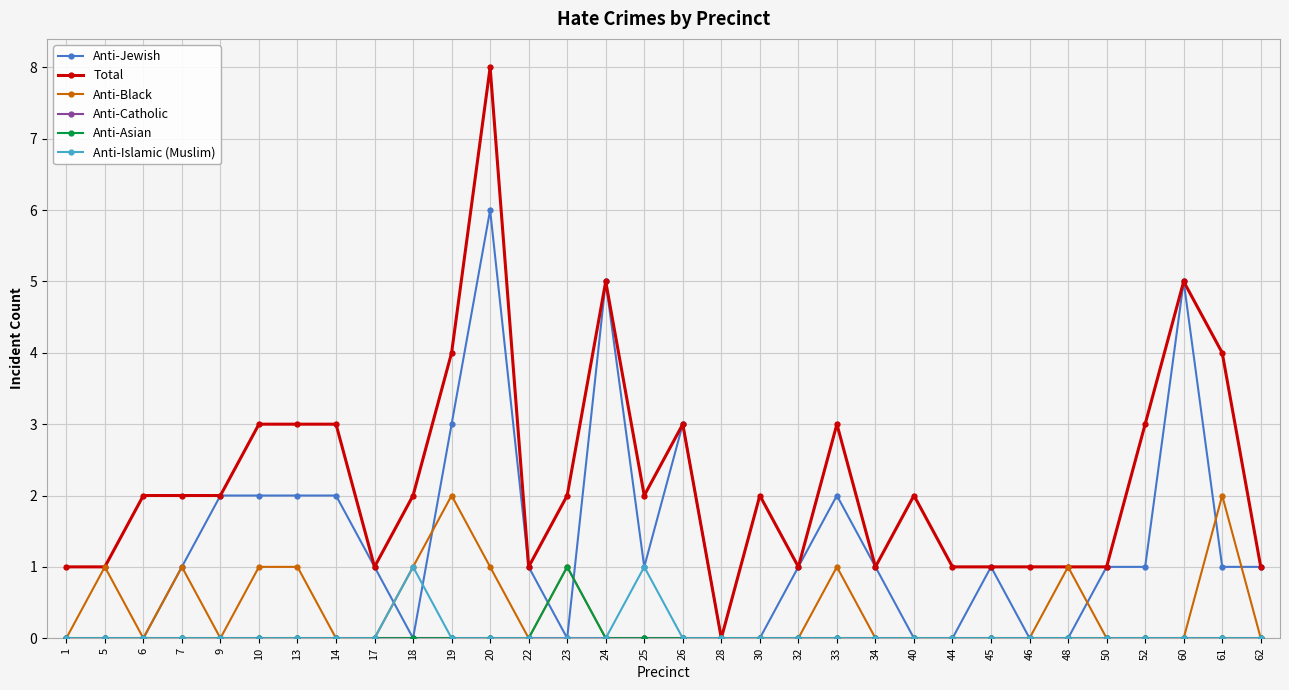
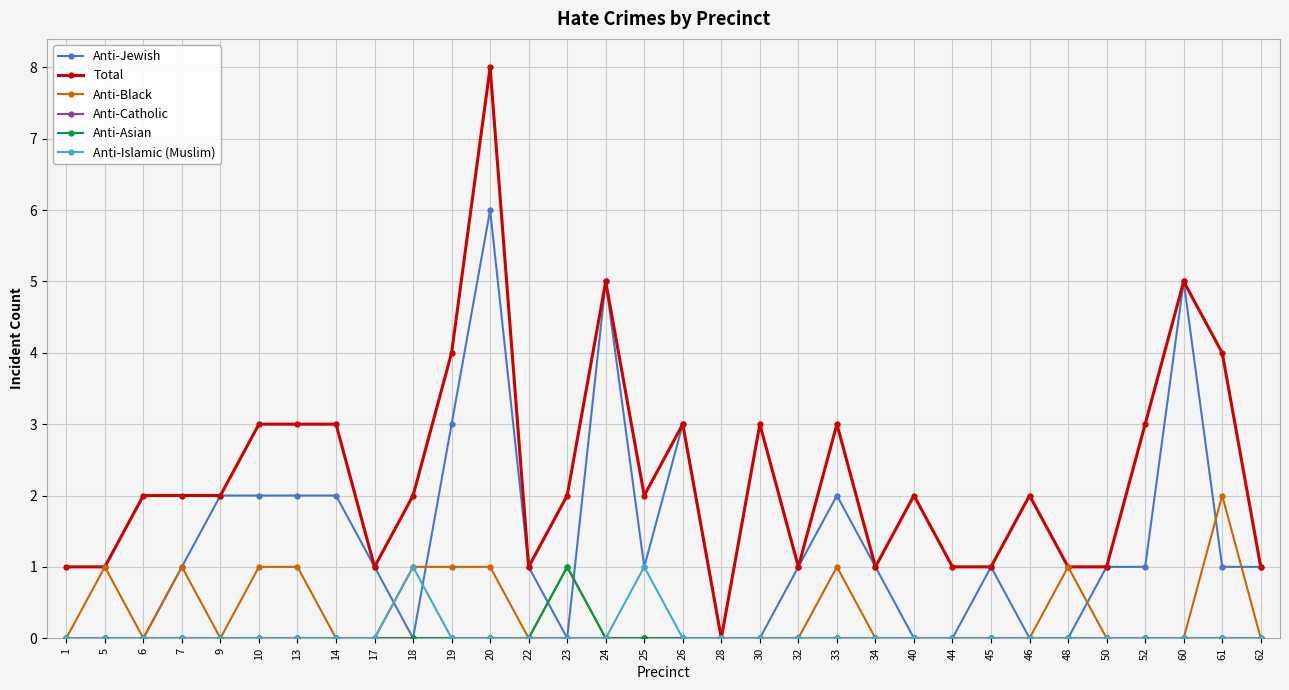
Anti-Black, 19: 2 -> 1
Total, 30: 2 -> 3
Total, 46: 1 -> 2
